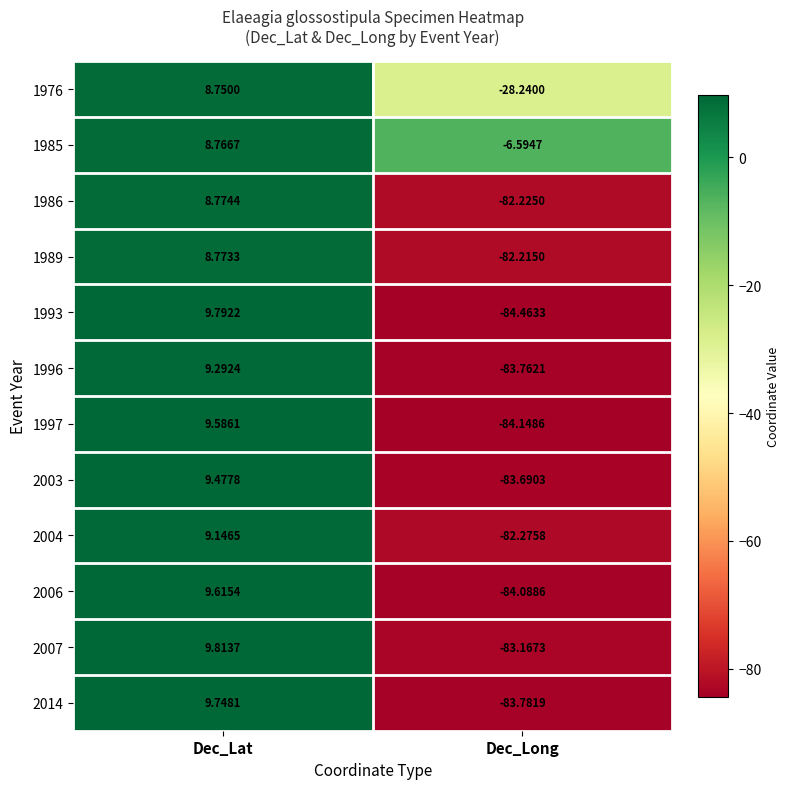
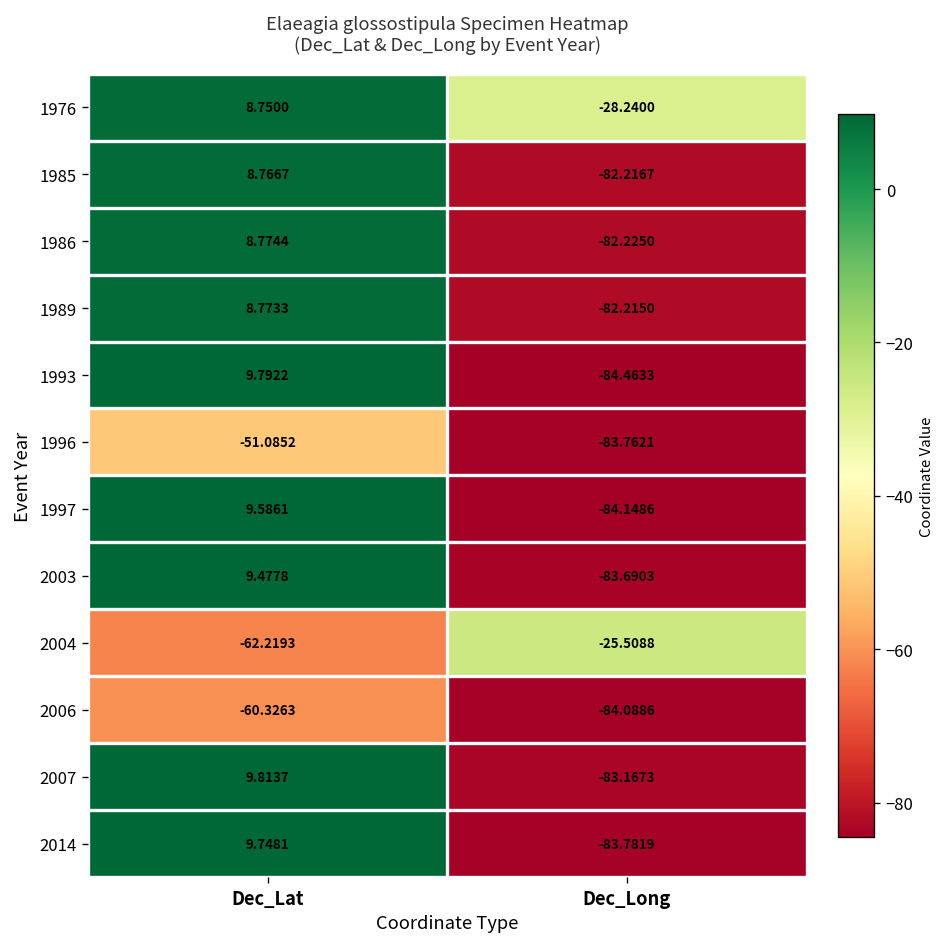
1985, Dec_Long: -6.5947 -> -82.2167
1996, Dec_Lat: 9.2924 -> -51.0852
2004, Dec_Lat: 9.1465 -> -62.2193
2004, Dec_Long: -82.2758 -> -25.5088
2006, Dec_Lat: 9.6154 -> -60.3263
